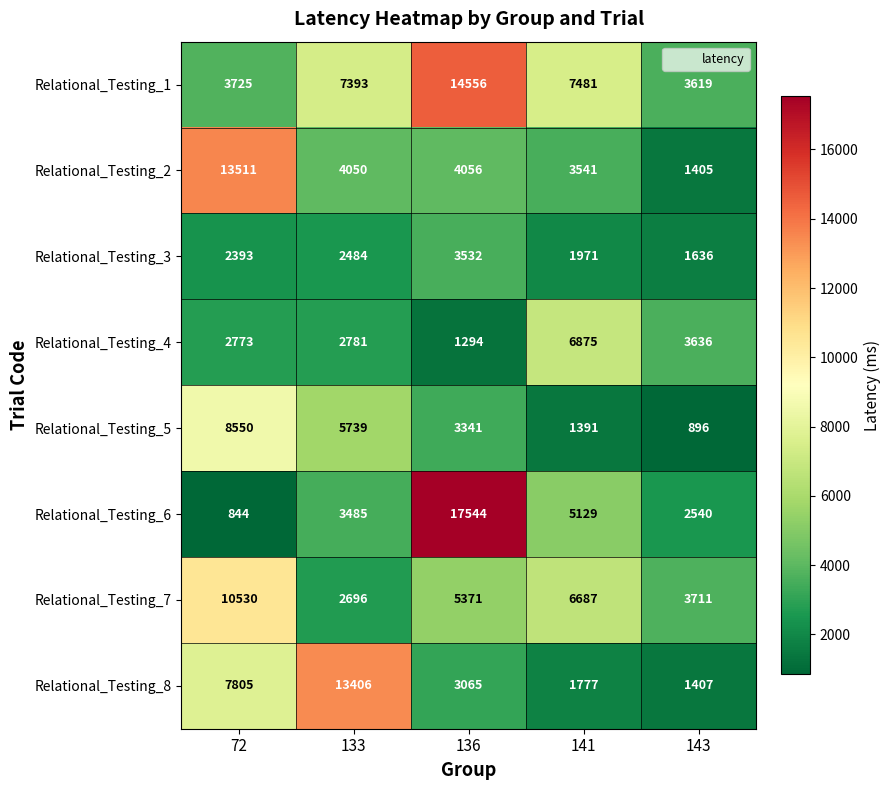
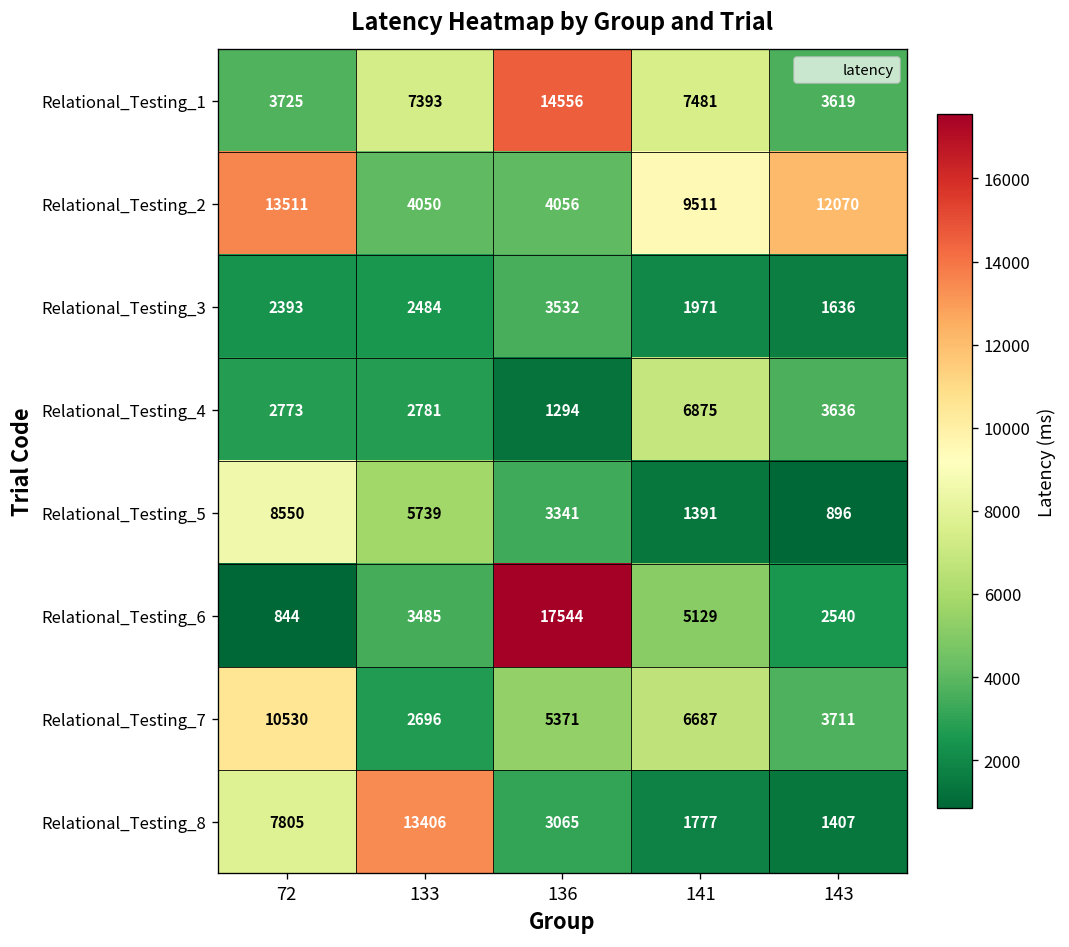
Relational_Testing_2, 141: 3541 -> 9511
Relational_Testing_2, 143: 1405 -> 12070
